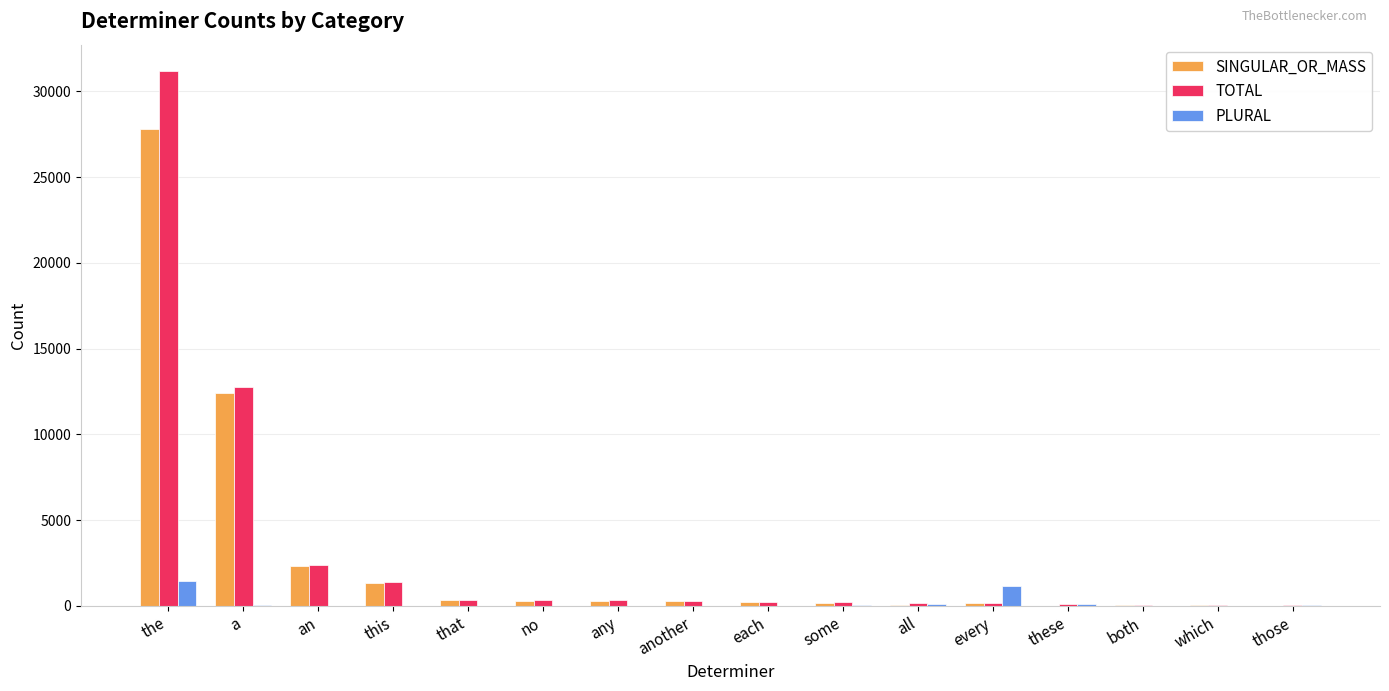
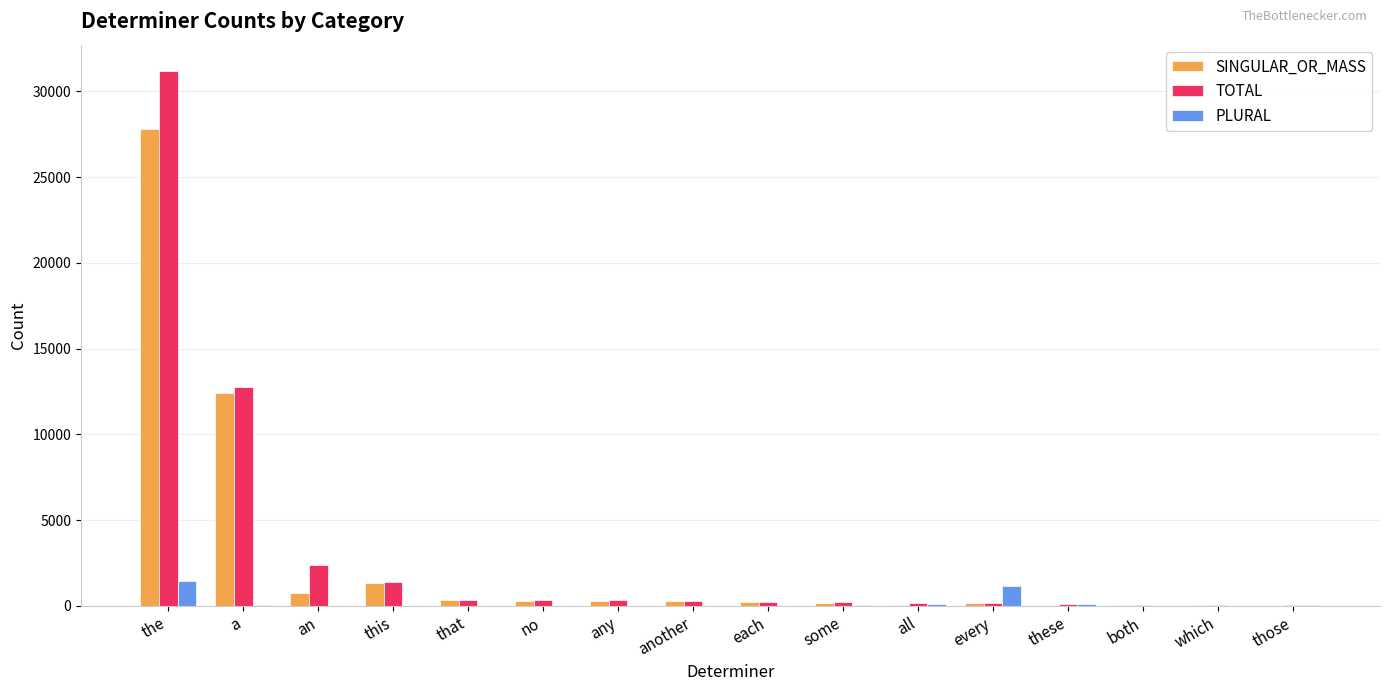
SINGULAR_OR_MASS, an: 2300 -> 800
